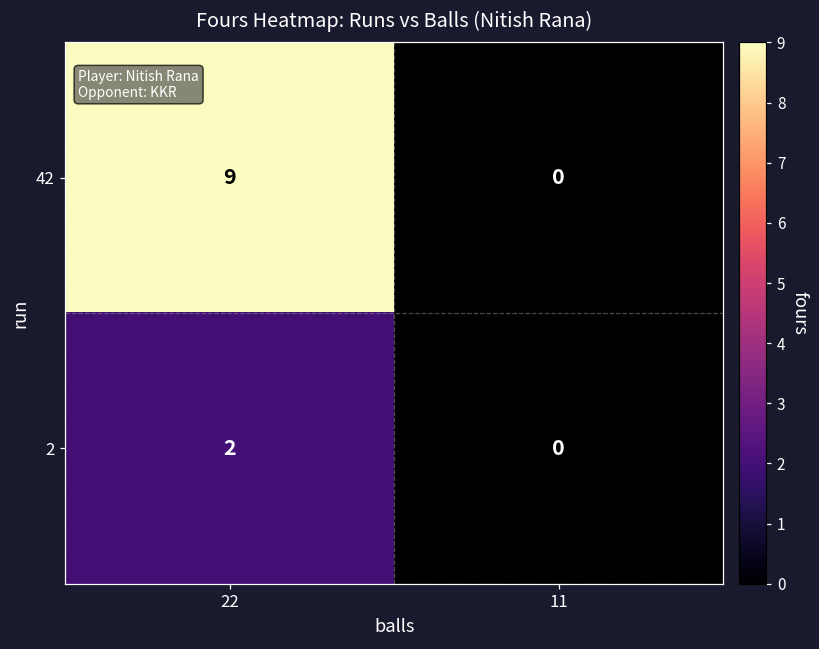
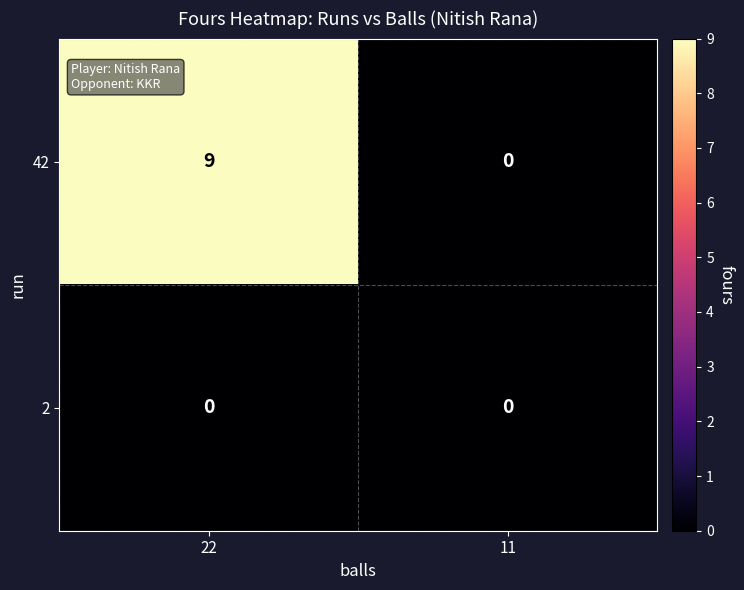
2, 22: 2 -> 0
